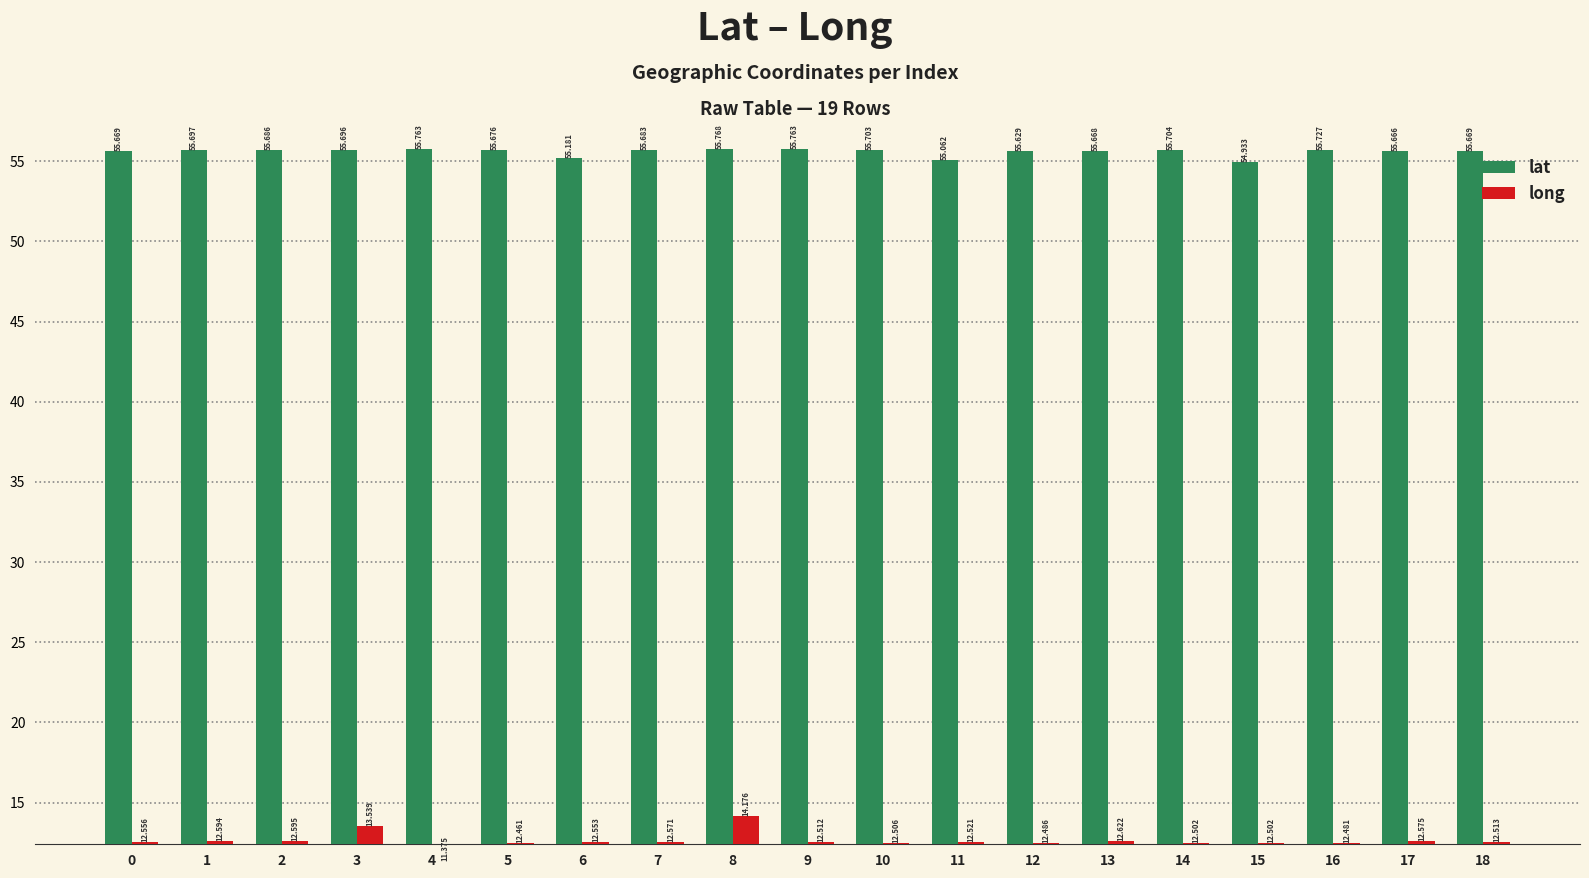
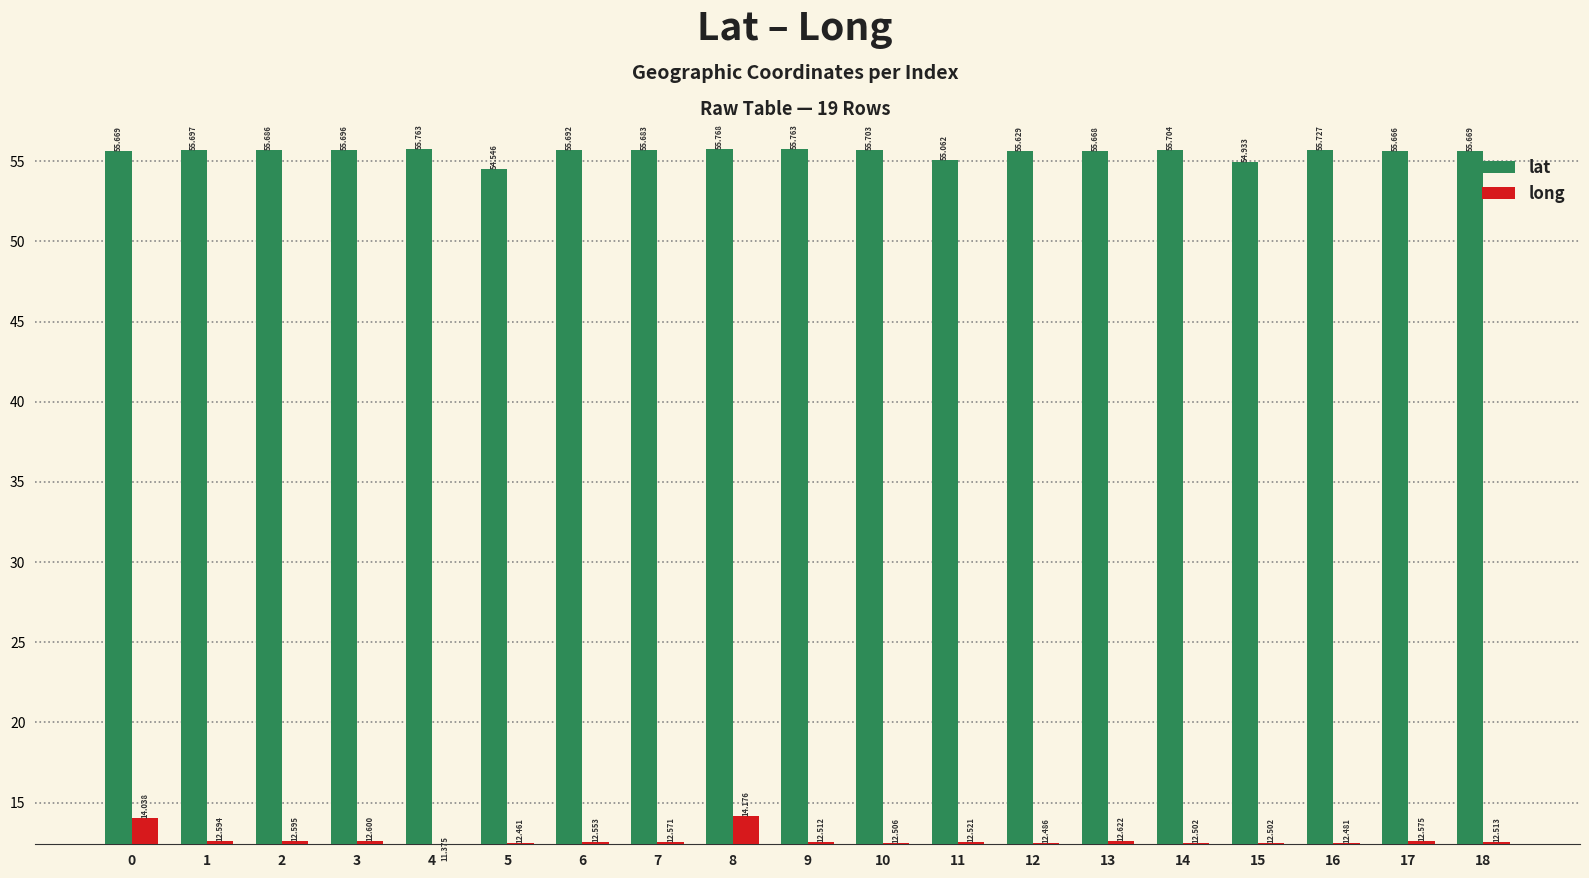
long, 0: 12.556 -> 14.038
long, 3: 13.539 -> 12.600
lat, 5: 55.676 -> 54.546
lat, 6: 55.181 -> 55.692
